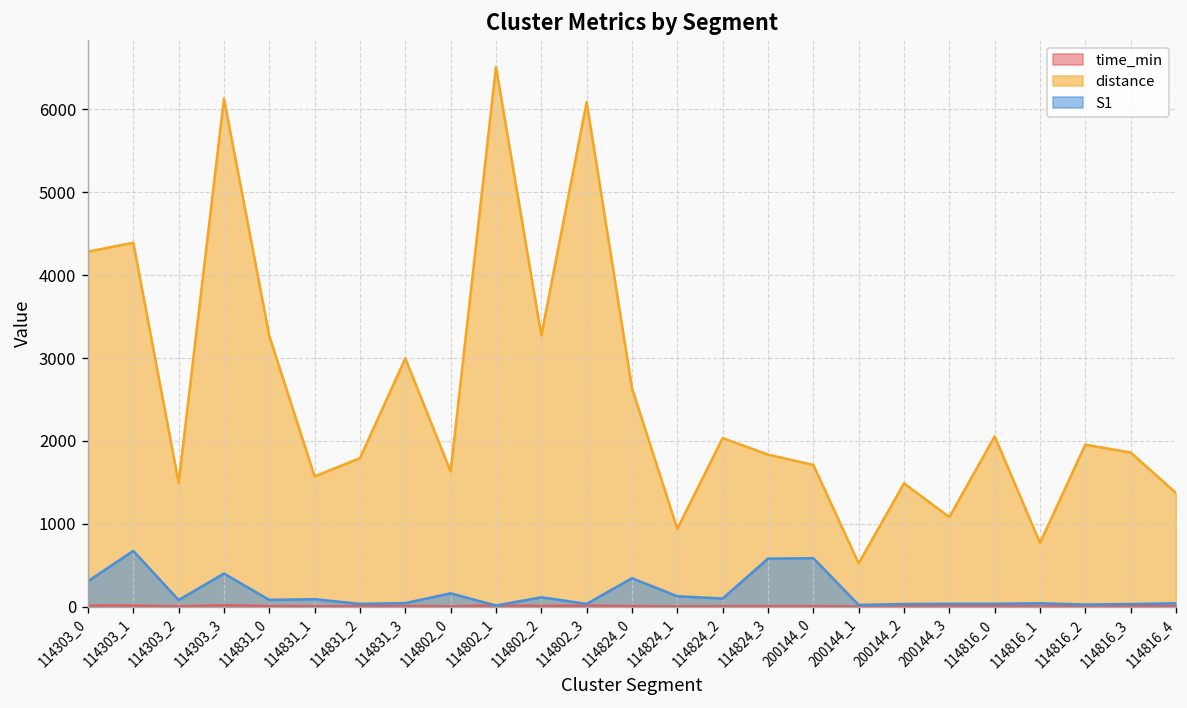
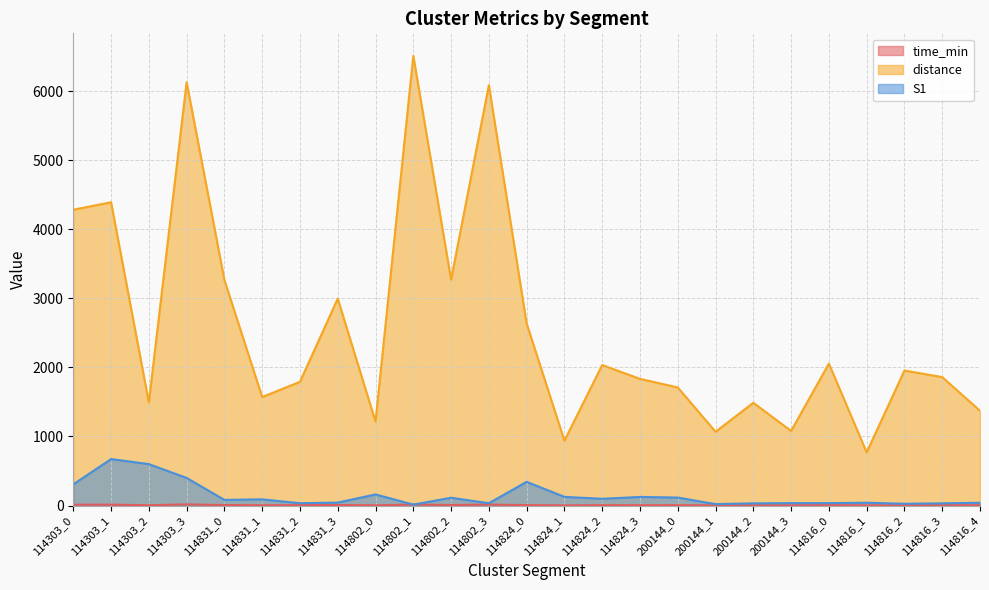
S1, 114303_2: 100 -> 600
distance, 114802_0: 1600 -> 1200
S1, 114824_3: 600 -> 100
S1, 200144_0: 600 -> 100
distance, 200144_1: 500 -> 1100
